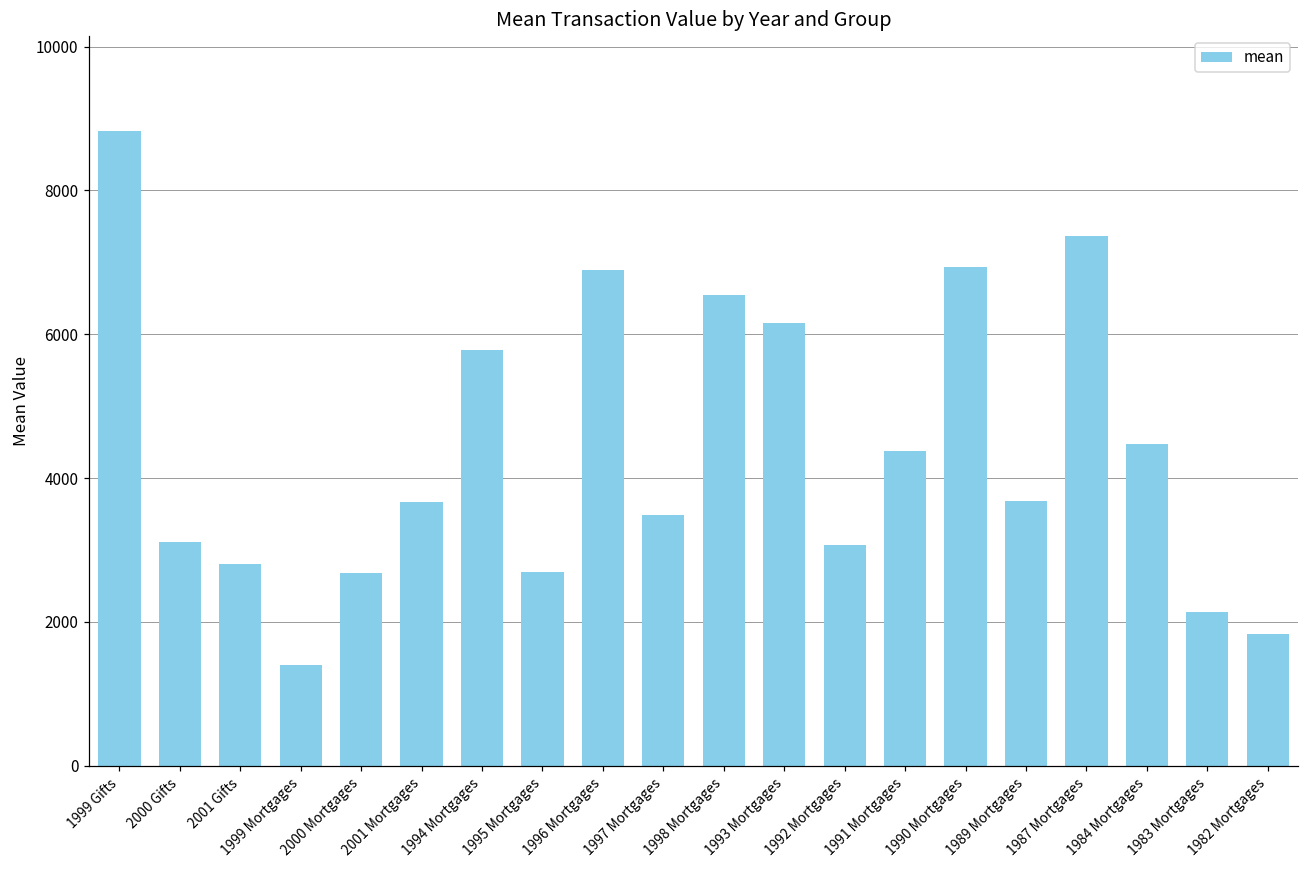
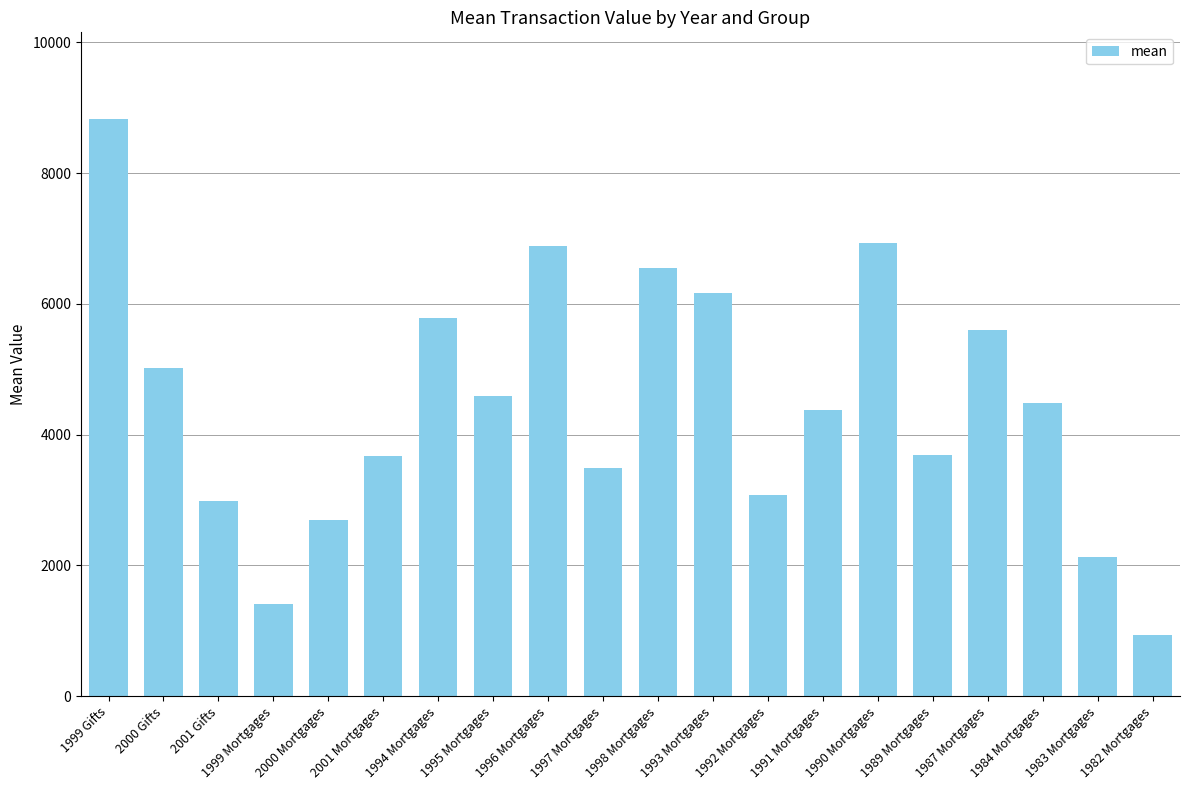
2000 Gifts: 3100 -> 5000
2001 Gifts: 2800 -> 3000
1995 Mortgages: 2700 -> 4600
1987 Mortgages: 7400 -> 5600
1982 Mortgages: 1800 -> 900
